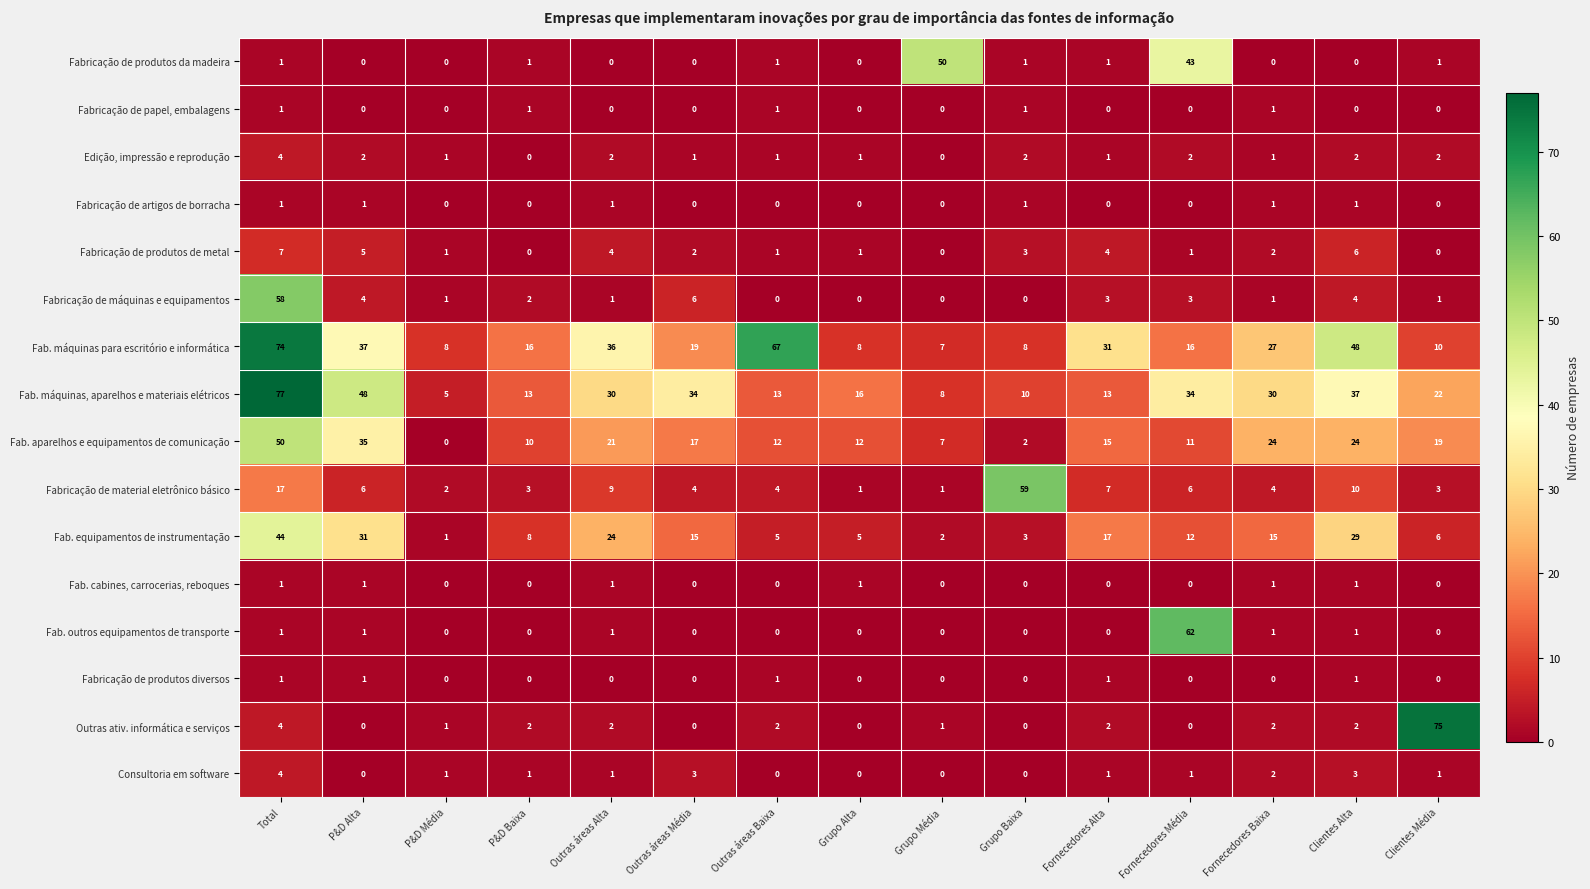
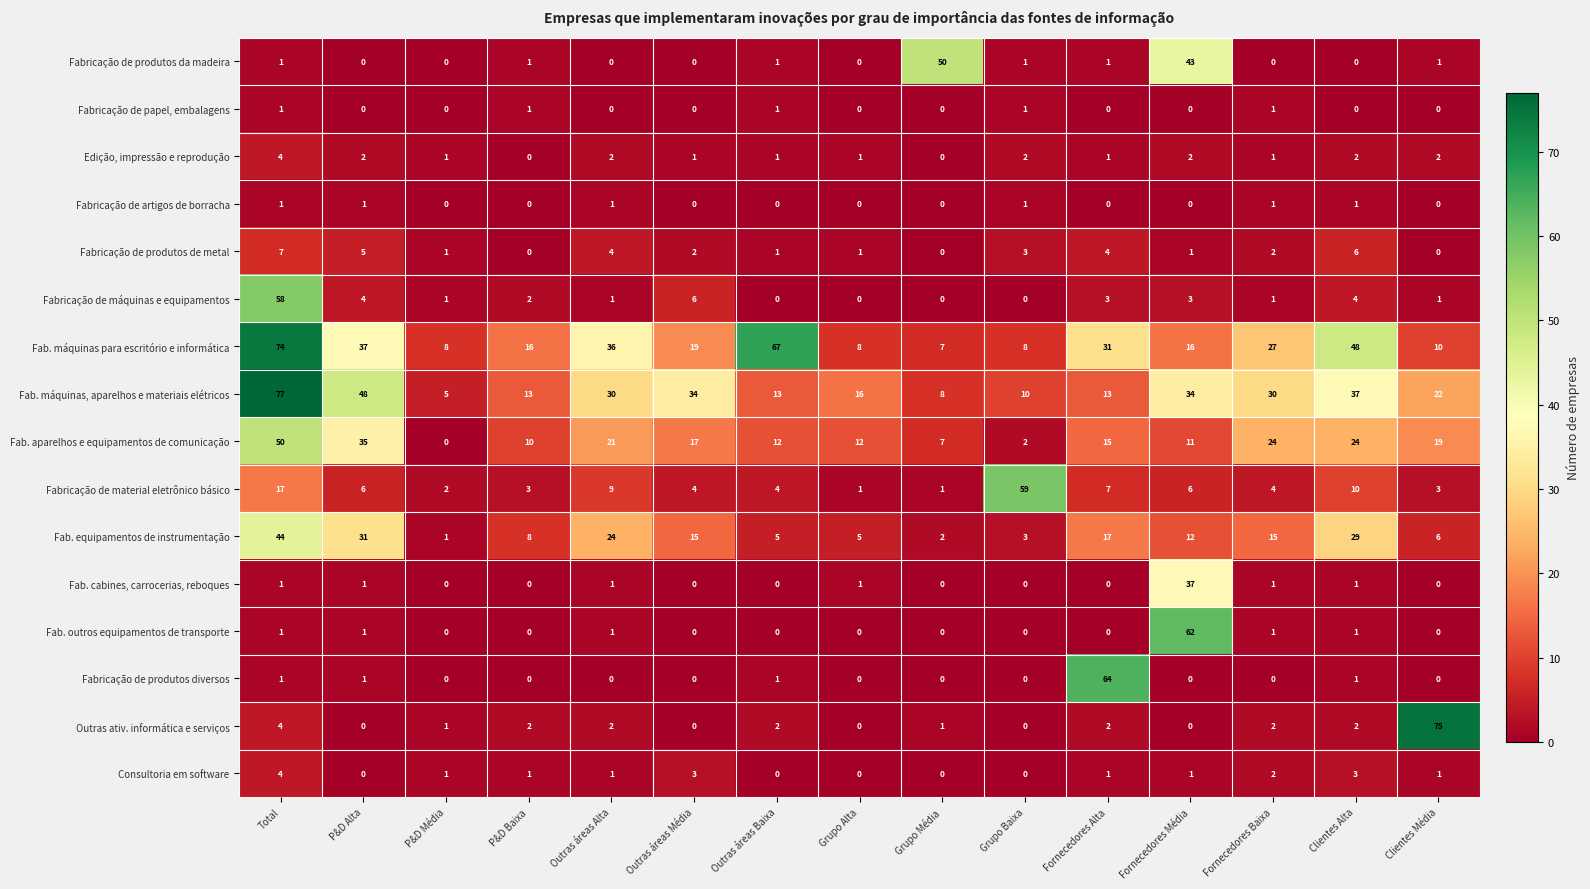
Fab. cabines, carrocerias, reboques, Fornecedores Média: 0 -> 37
Fabricação de produtos diversos, Fornecedores Alta: 1 -> 64
